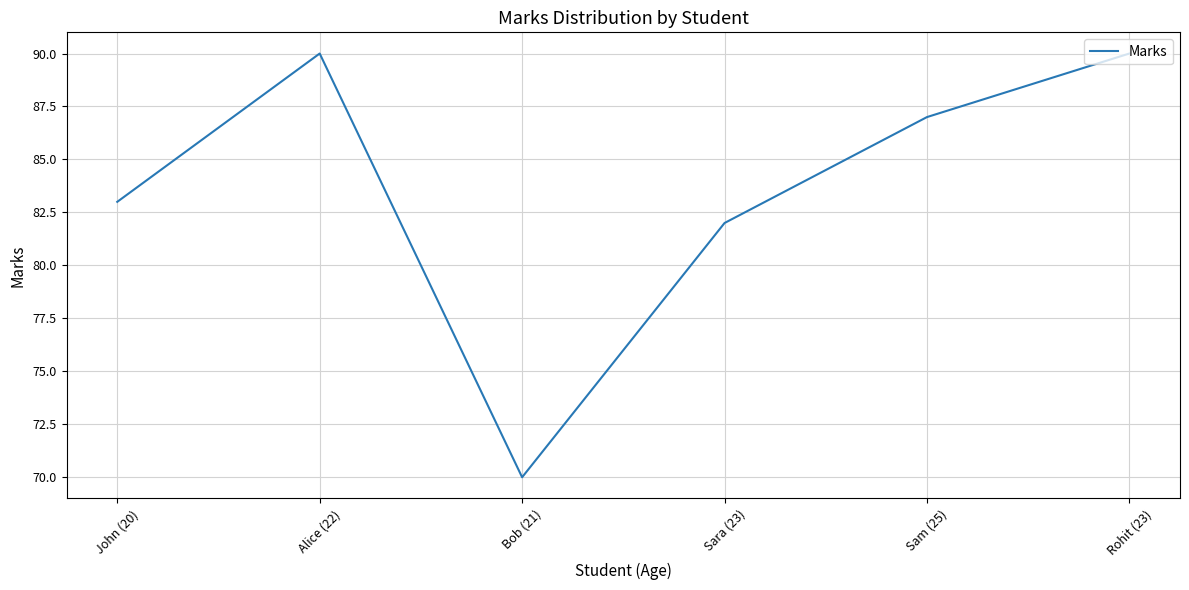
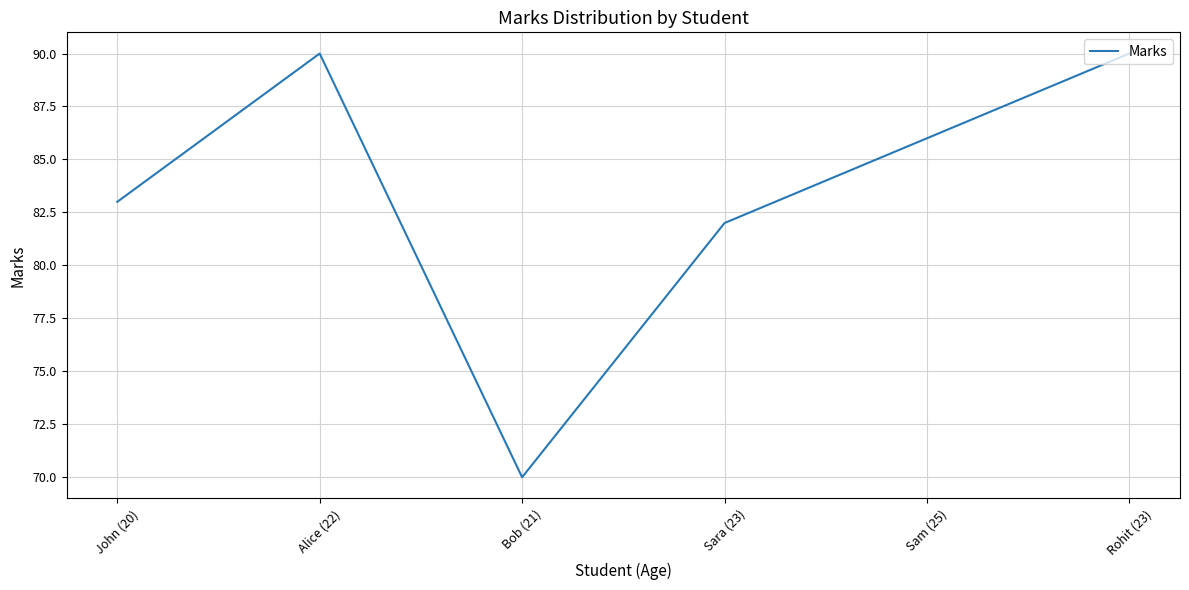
Sam (25): 87 -> 86
